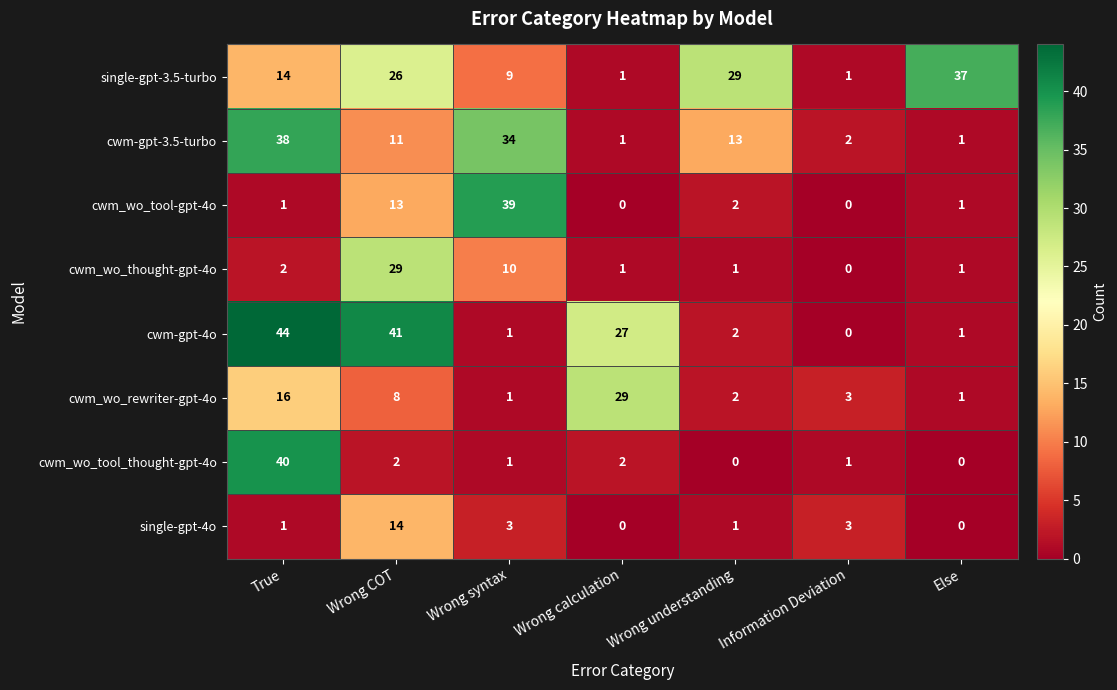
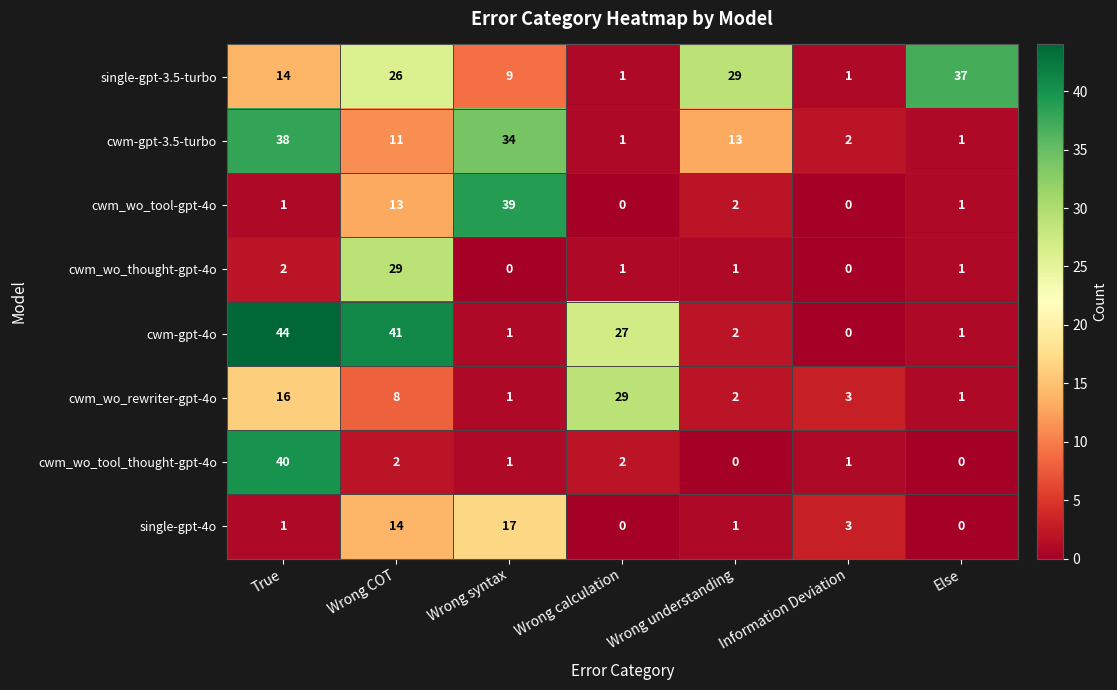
cwm_wo_thought-gpt-4o, Wrong syntax: 10 -> 0
single-gpt-4o, Wrong syntax: 3 -> 17
